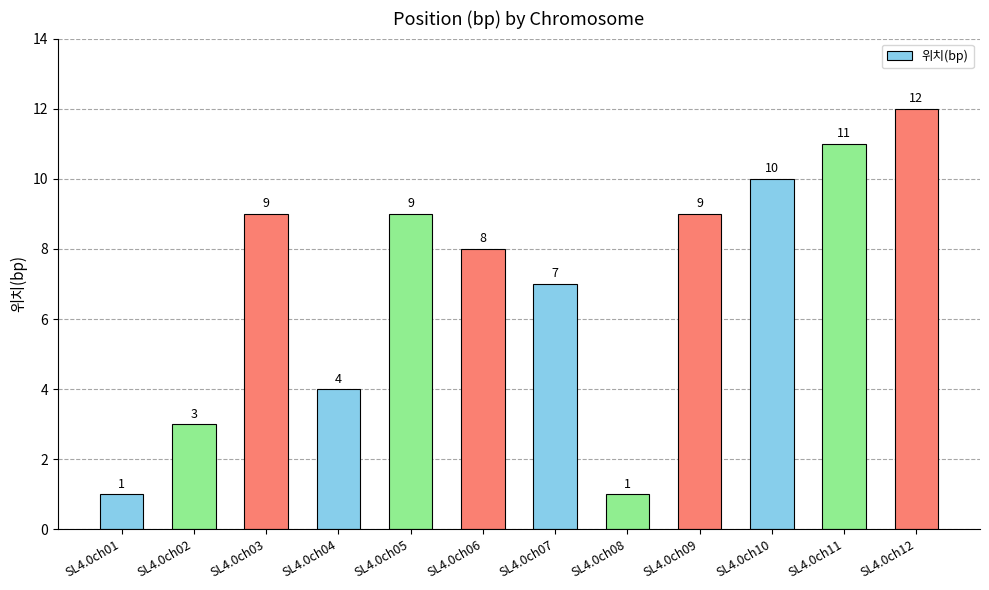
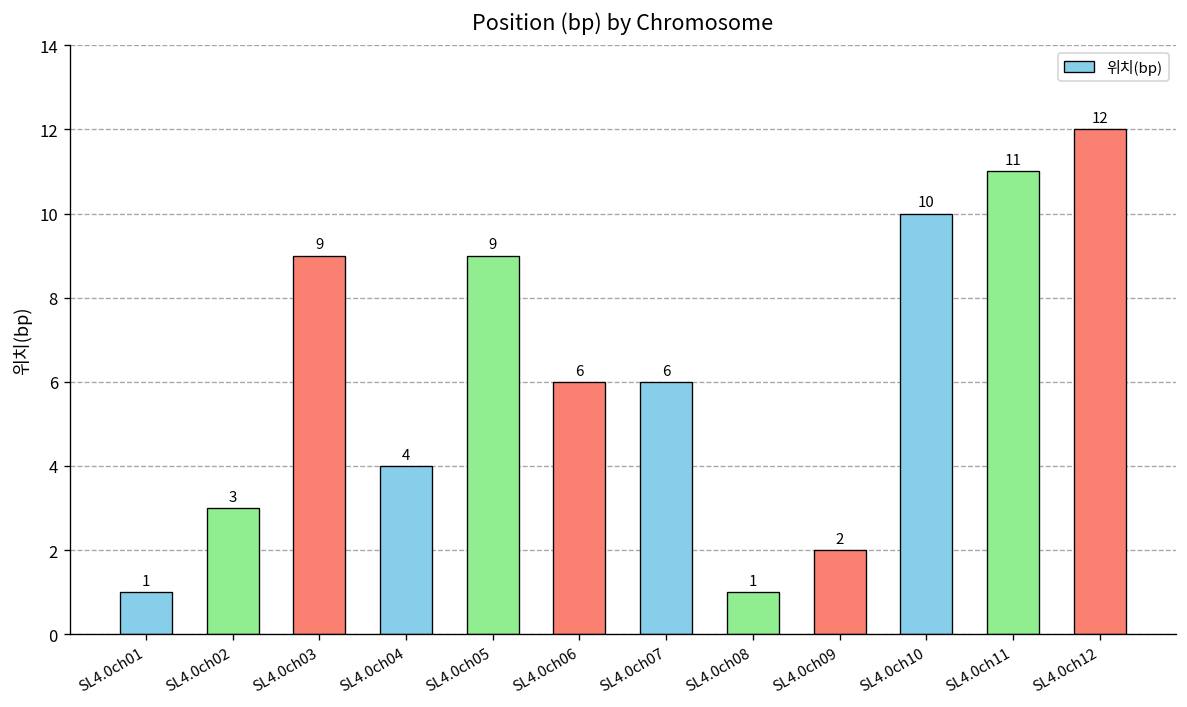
SL4.0ch06: 8 -> 6
SL4.0ch07: 7 -> 6
SL4.0ch09: 9 -> 2
